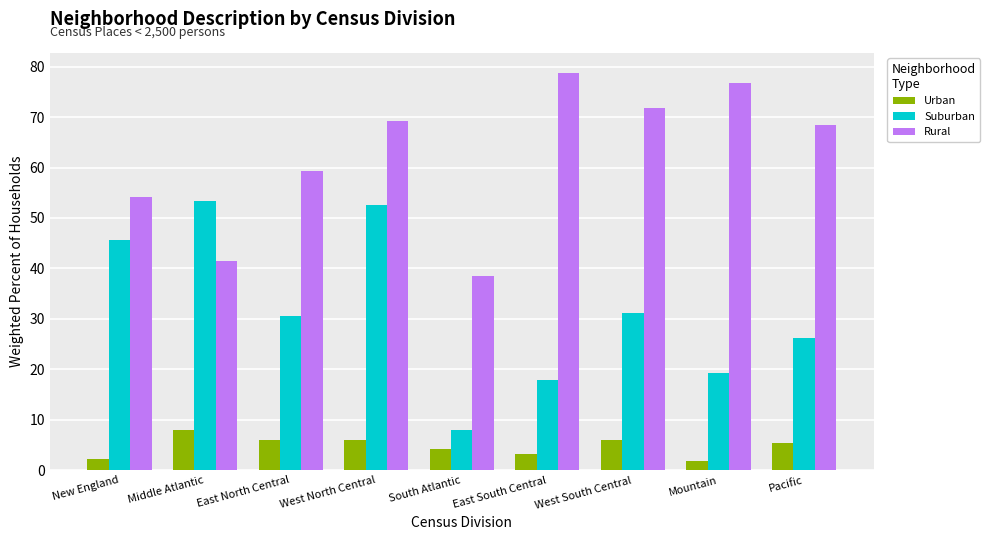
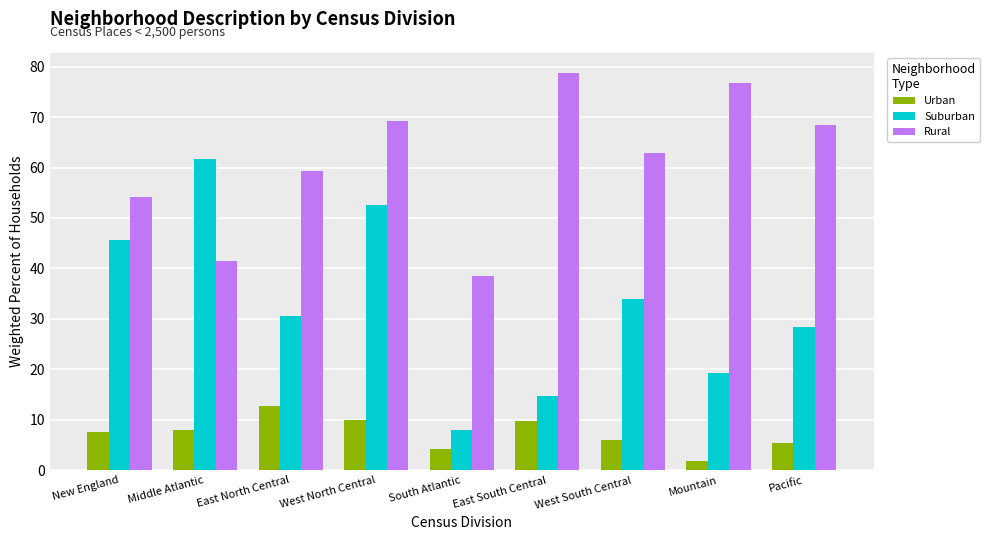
Urban, New England: 2 -> 8
Suburban, Middle Atlantic: 53 -> 62
Urban, East North Central: 6 -> 13
Urban, West North Central: 6 -> 10
Urban, East South Central: 3 -> 10
Suburban, East South Central: 18 -> 15
Suburban, West South Central: 31 -> 34
Rural, West South Central: 72 -> 63
Suburban, Pacific: 26 -> 28
